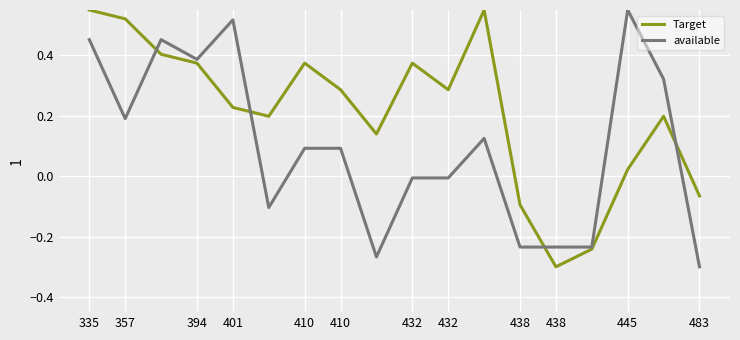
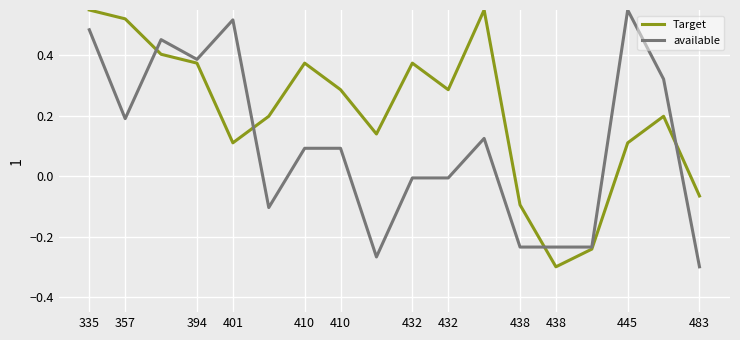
available, 335: 0.45 -> 0.48
Target, 401: 0.23 -> 0.11
Target, 445: 0.02 -> 0.11
